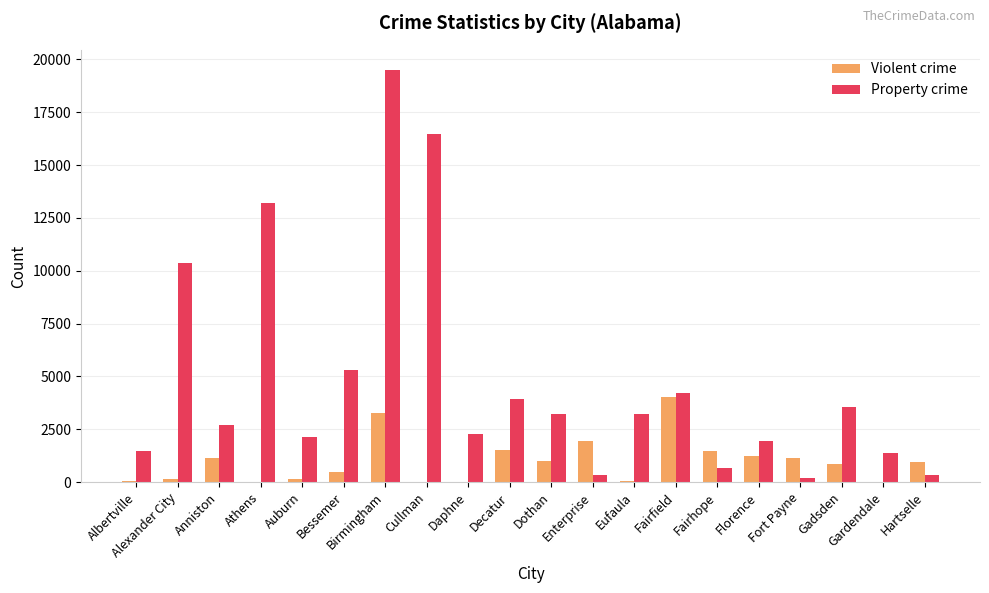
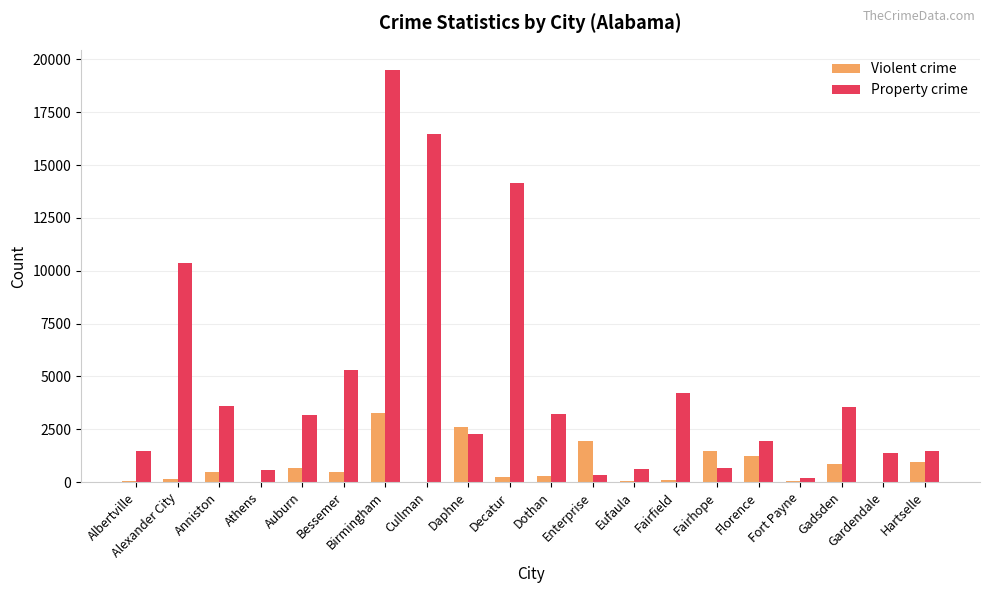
Violent crime, Anniston: 1100 -> 500
Property crime, Anniston: 2700 -> 3600
Property crime, Athens: 13200 -> 600
Violent crime, Auburn: 100 -> 700
Property crime, Auburn: 2100 -> 3200
Violent crime, Daphne: 0 -> 2600
Violent crime, Decatur: 1500 -> 300
Property crime, Decatur: 3900 -> 14200
Violent crime, Dothan: 1000 -> 300
Property crime, Eufaula: 3200 -> 600
Violent crime, Fairfield: 4000 -> 100
Violent crime, Fort Payne: 1100 -> 0
Property crime, Hartselle: 300 -> 1500
